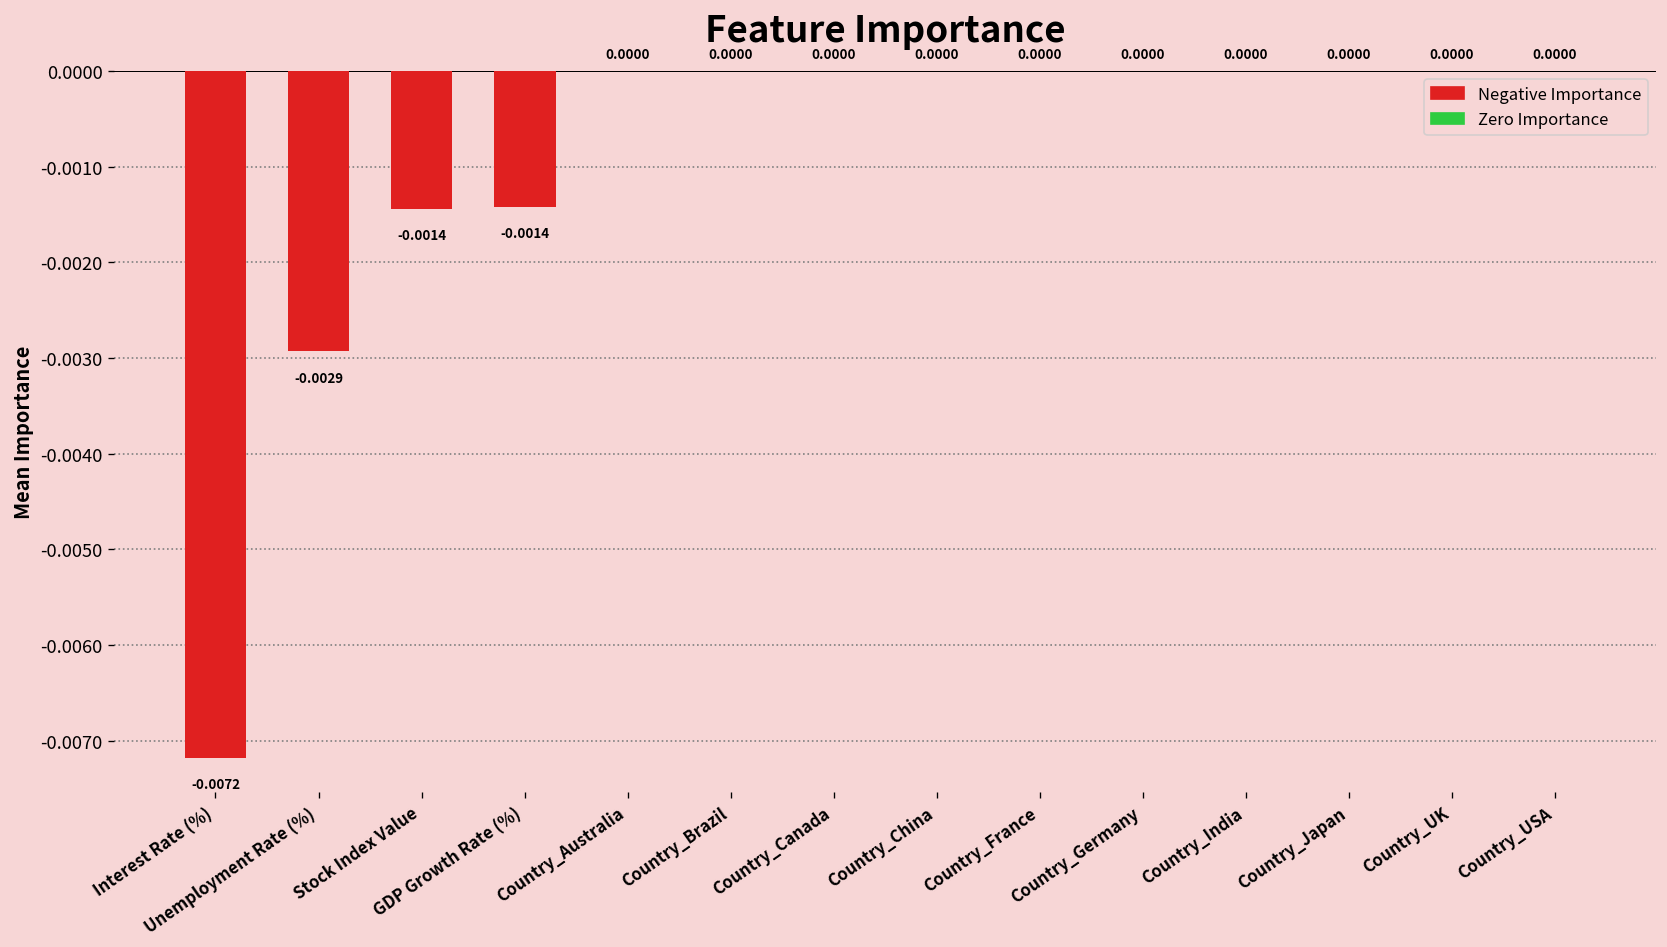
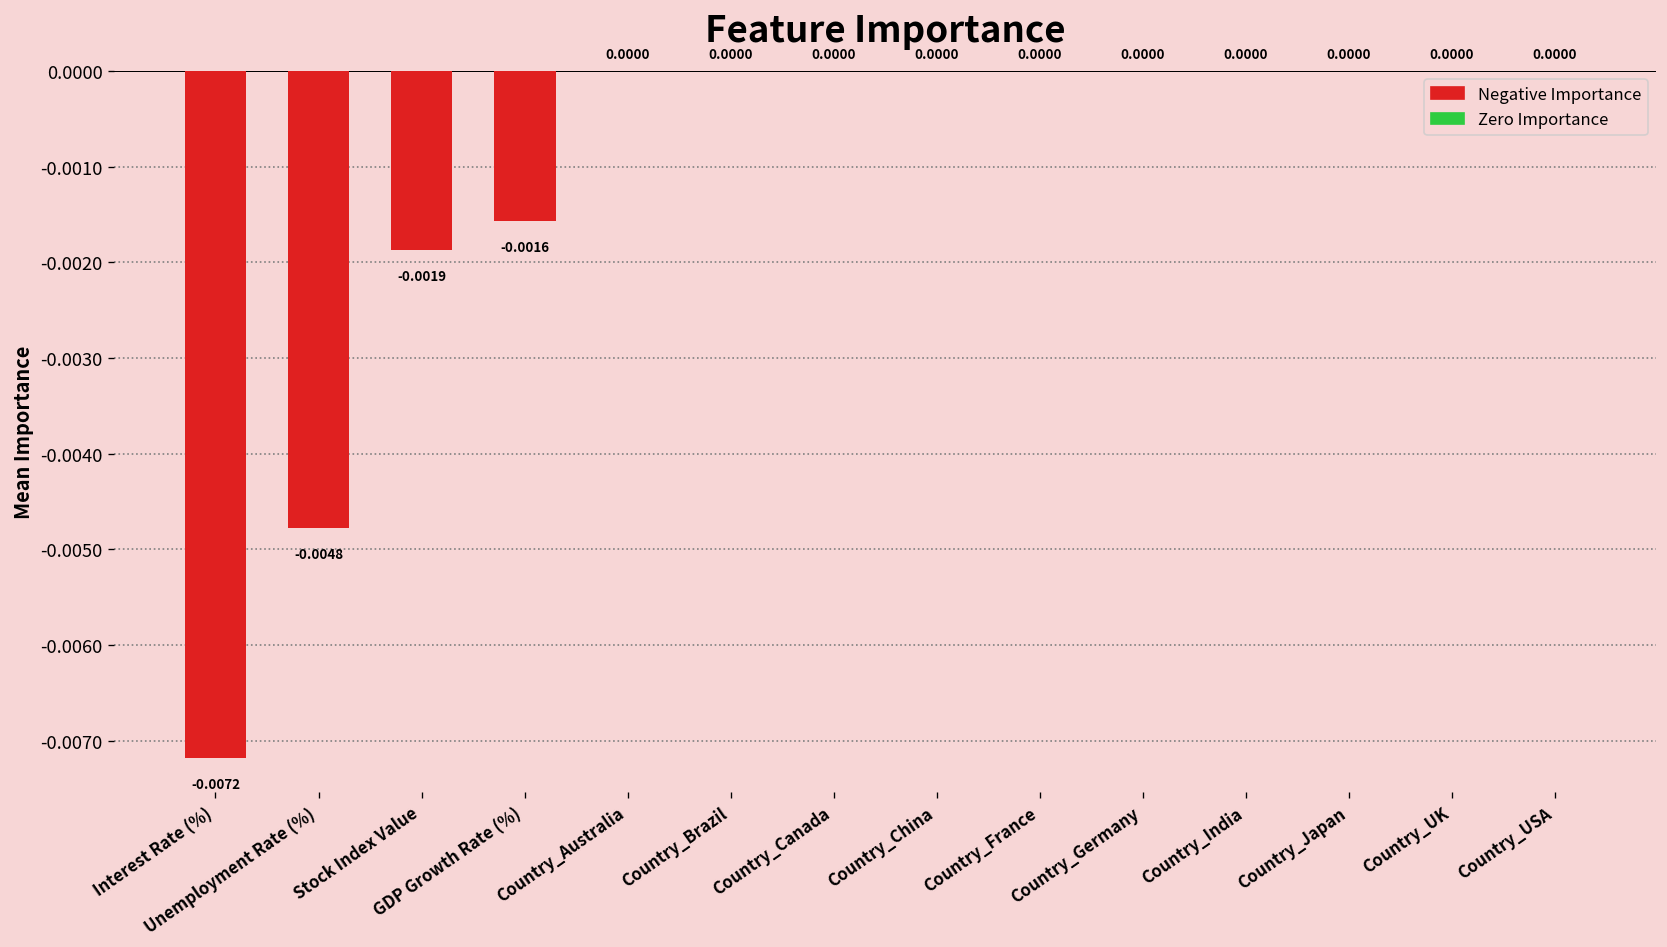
Unemployment Rate (%): -0.0029 -> -0.0048
Stock Index Value: -0.0014 -> -0.0019
GDP Growth Rate (%): -0.0014 -> -0.0016
